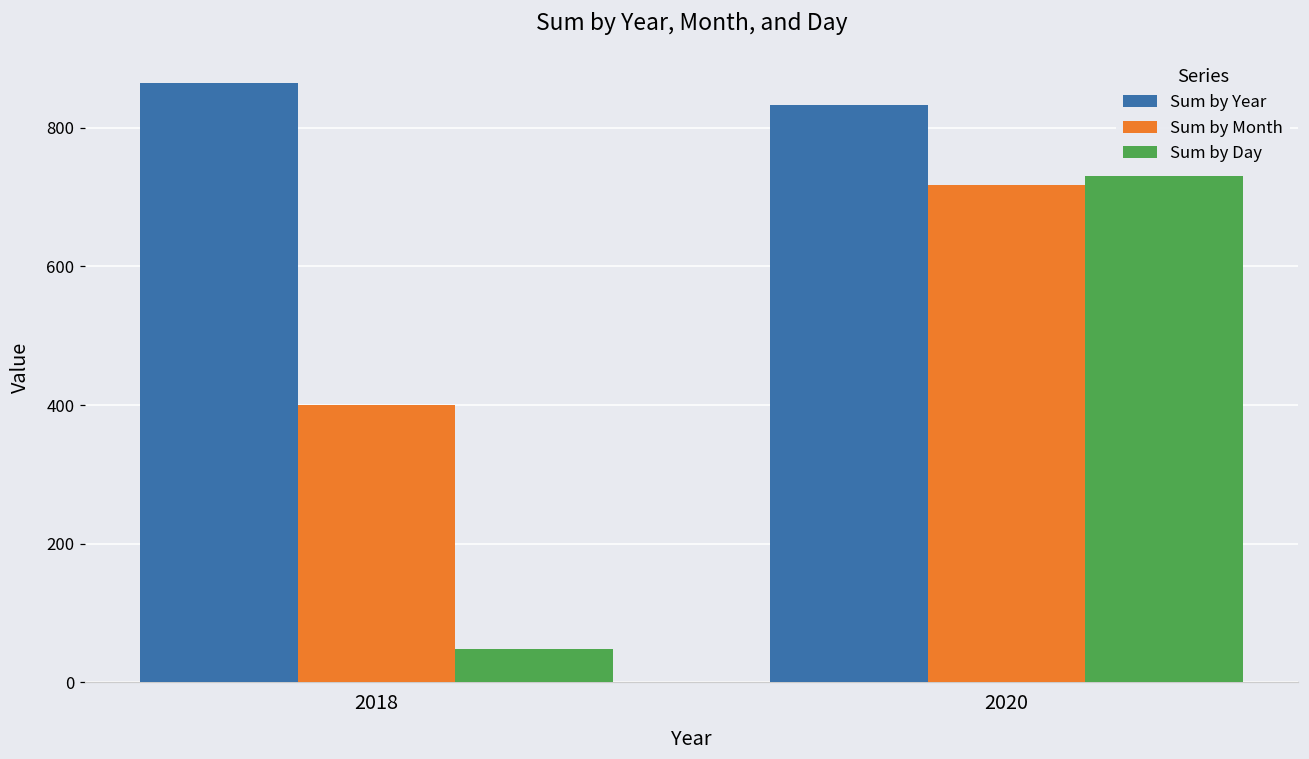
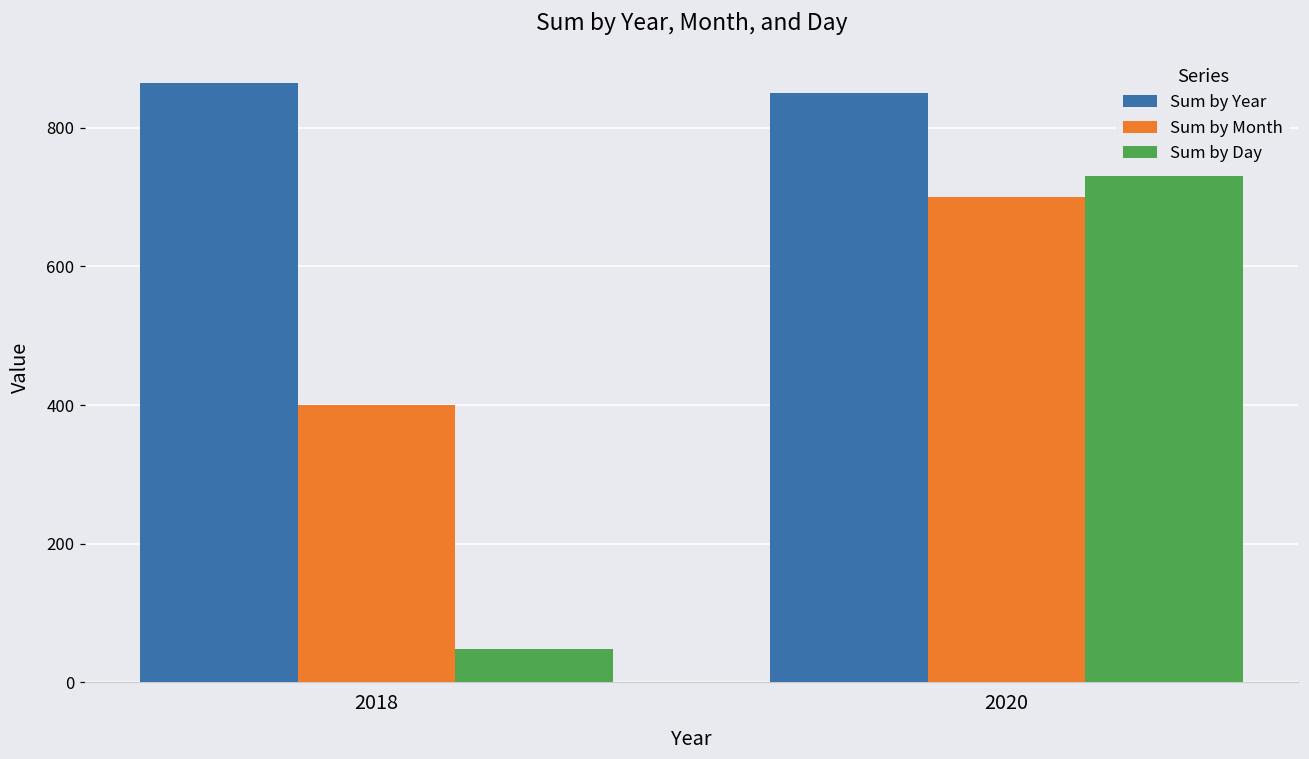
Sum by Year, 2020: 830 -> 850
Sum by Month, 2020: 720 -> 700
